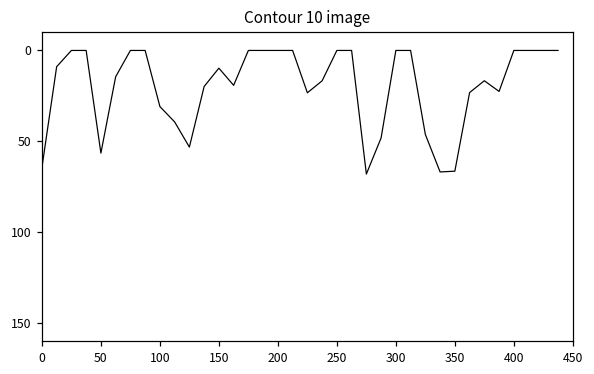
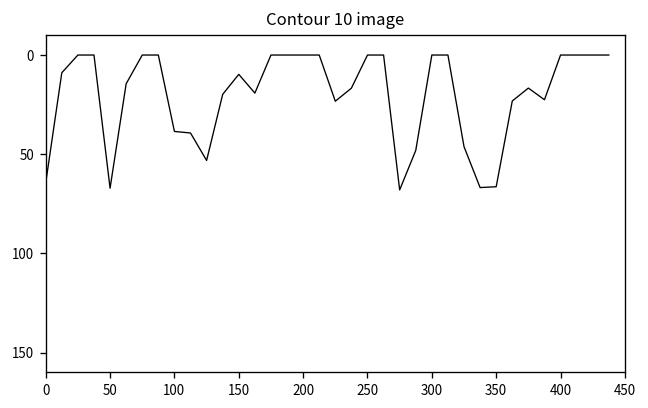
50: 56 -> 67
100: 31 -> 39
